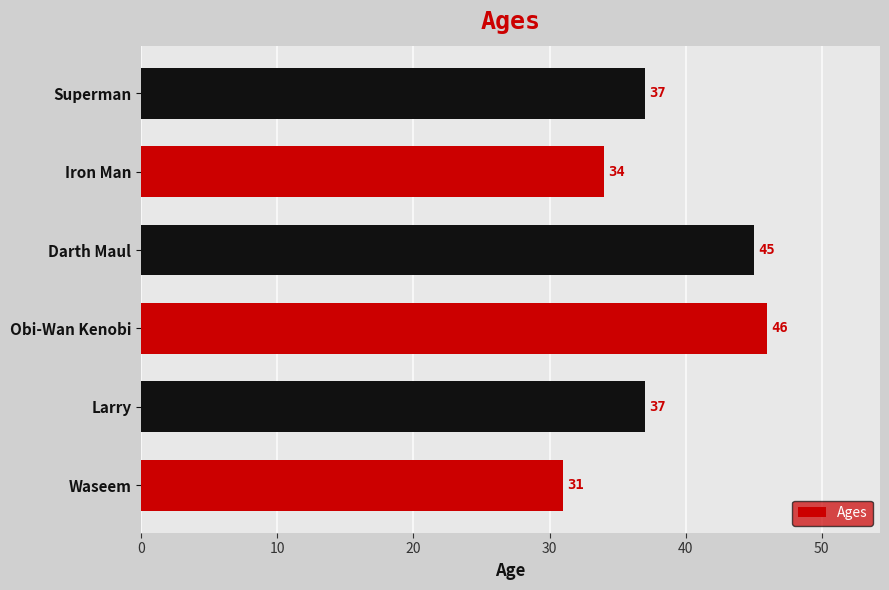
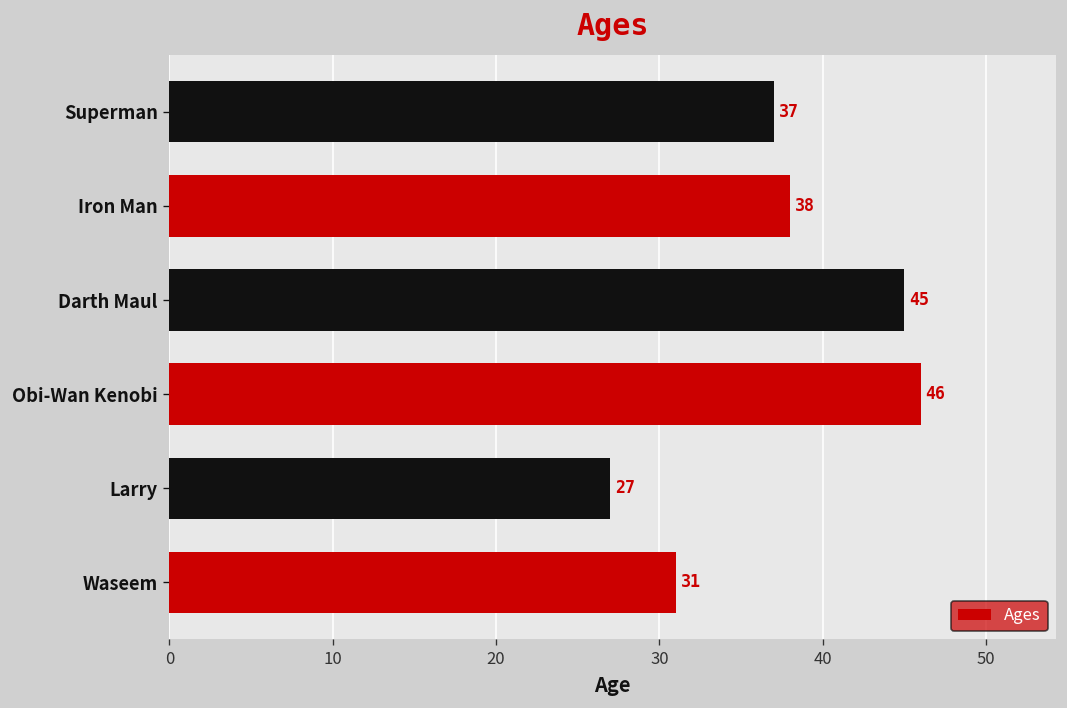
Iron Man: 34 -> 38
Larry: 37 -> 27
